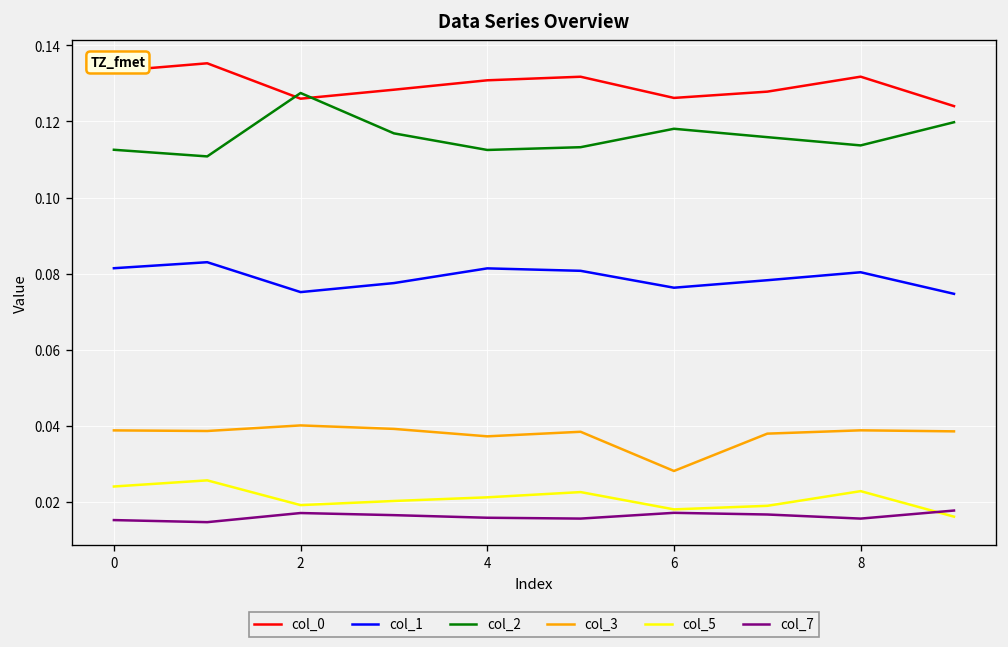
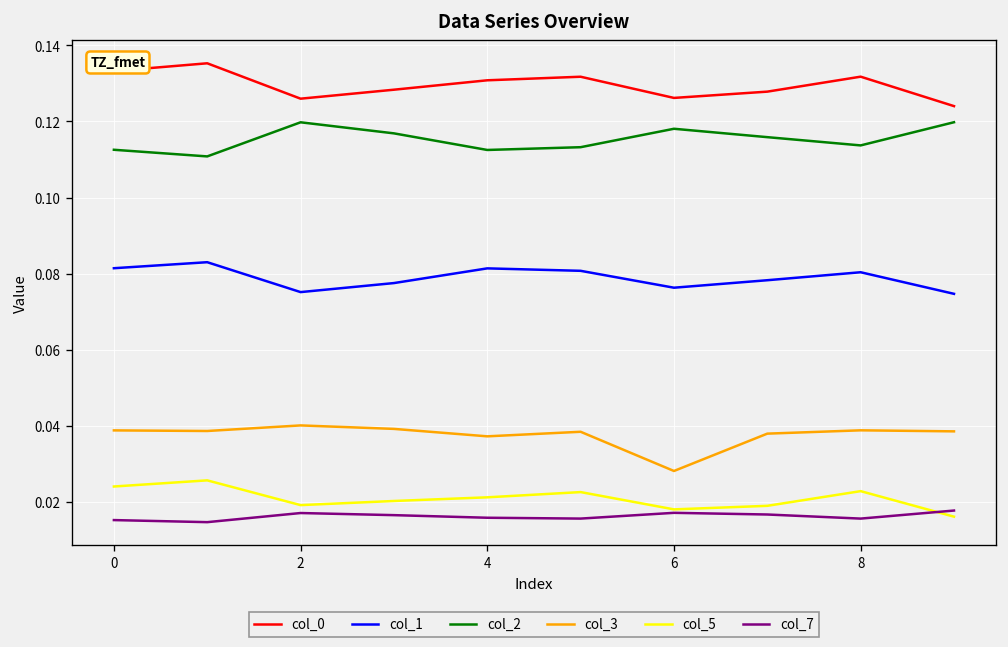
col_2, 2: 0.127 -> 0.120
